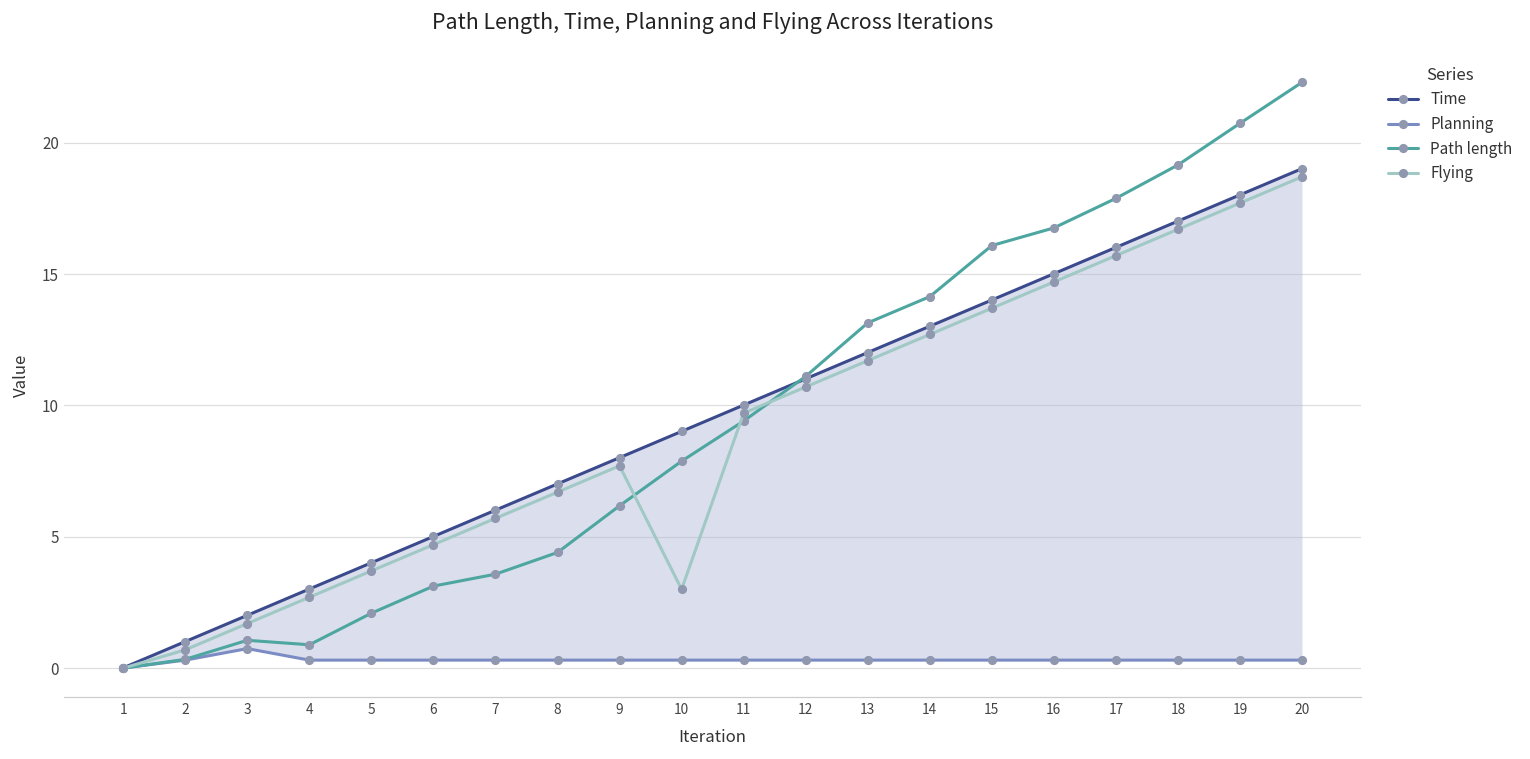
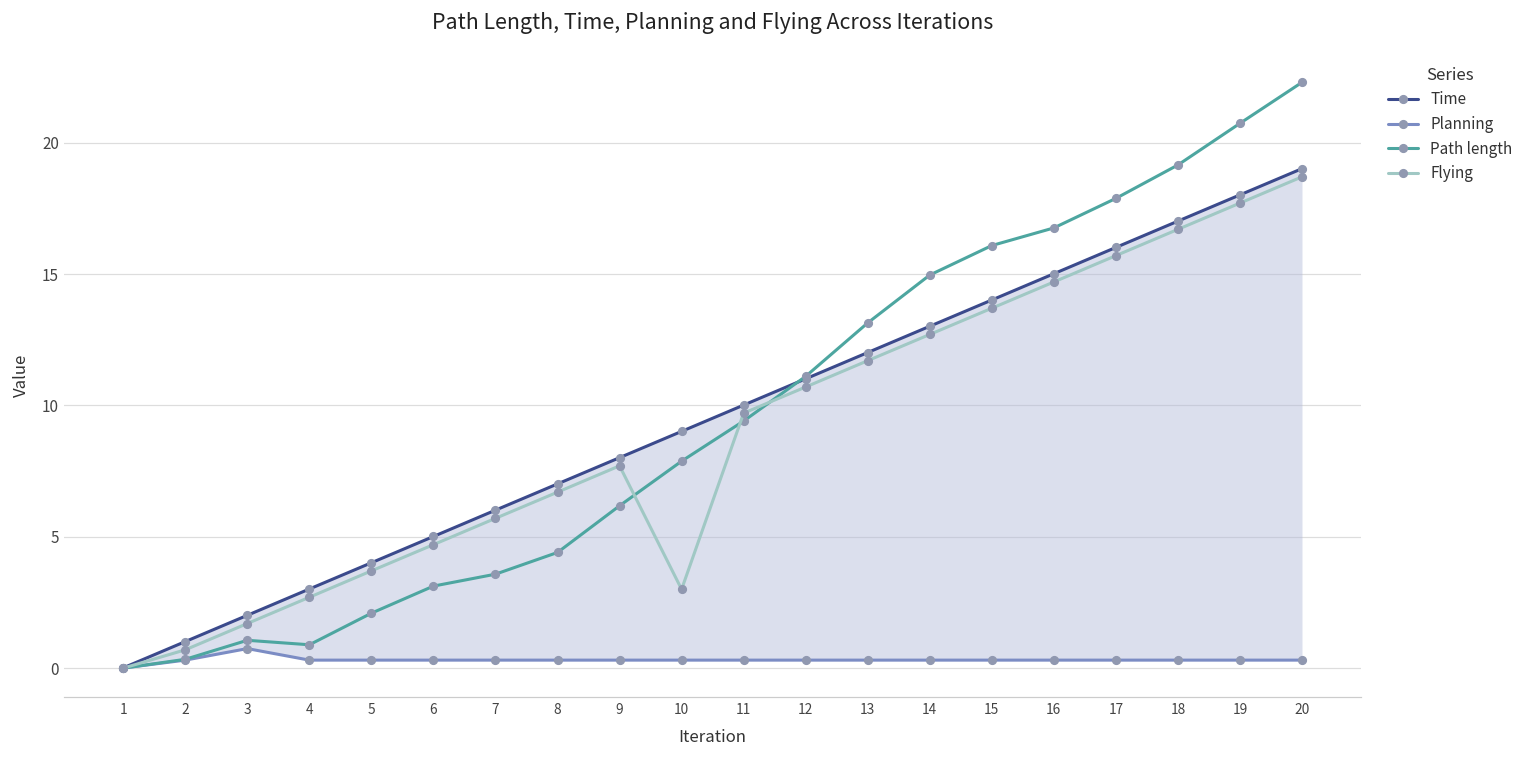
Path length, 14: 14.1 -> 15.0
